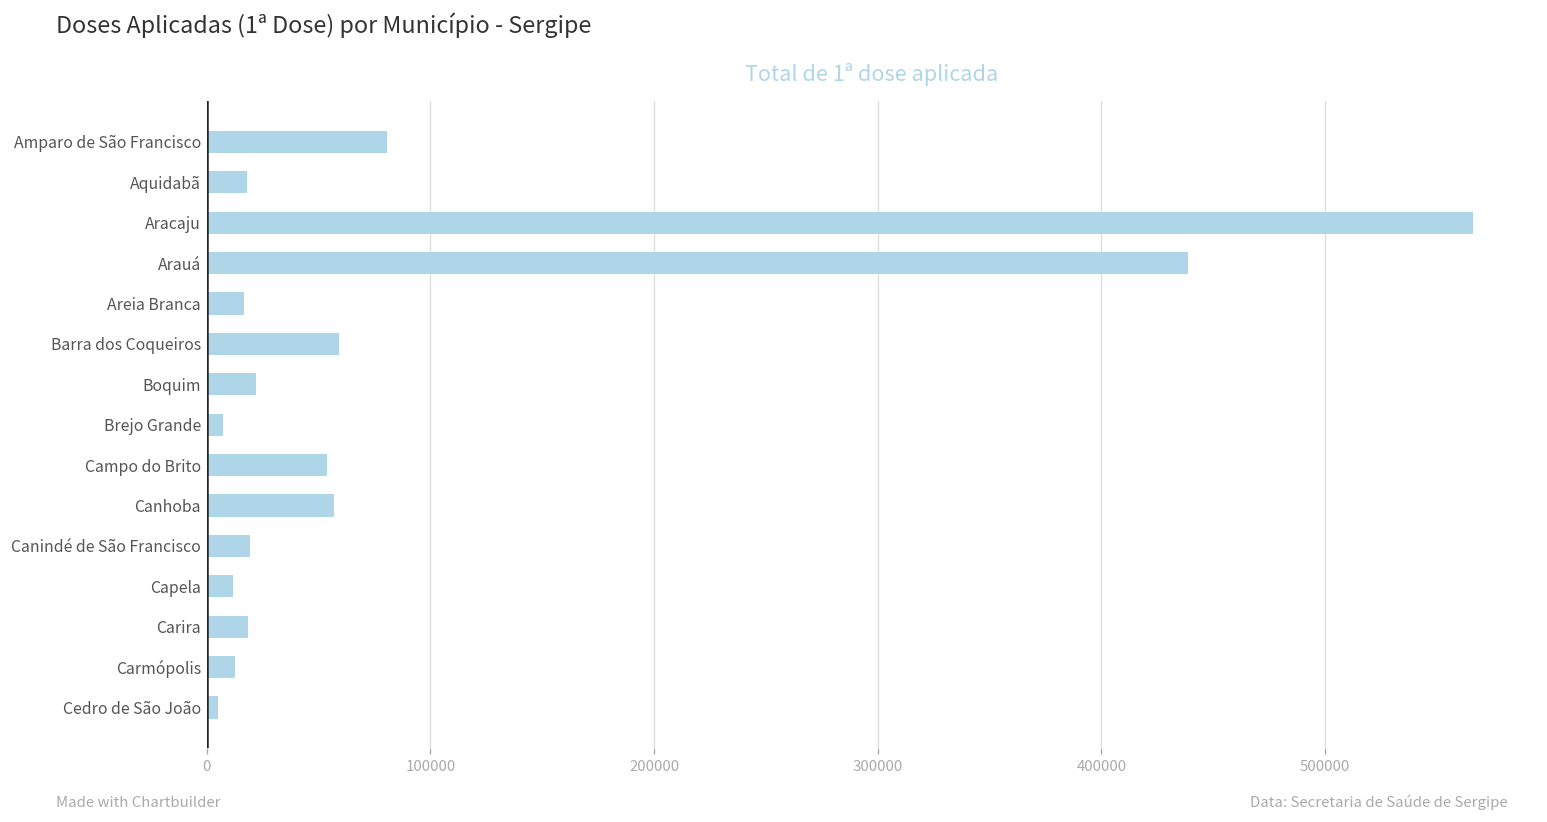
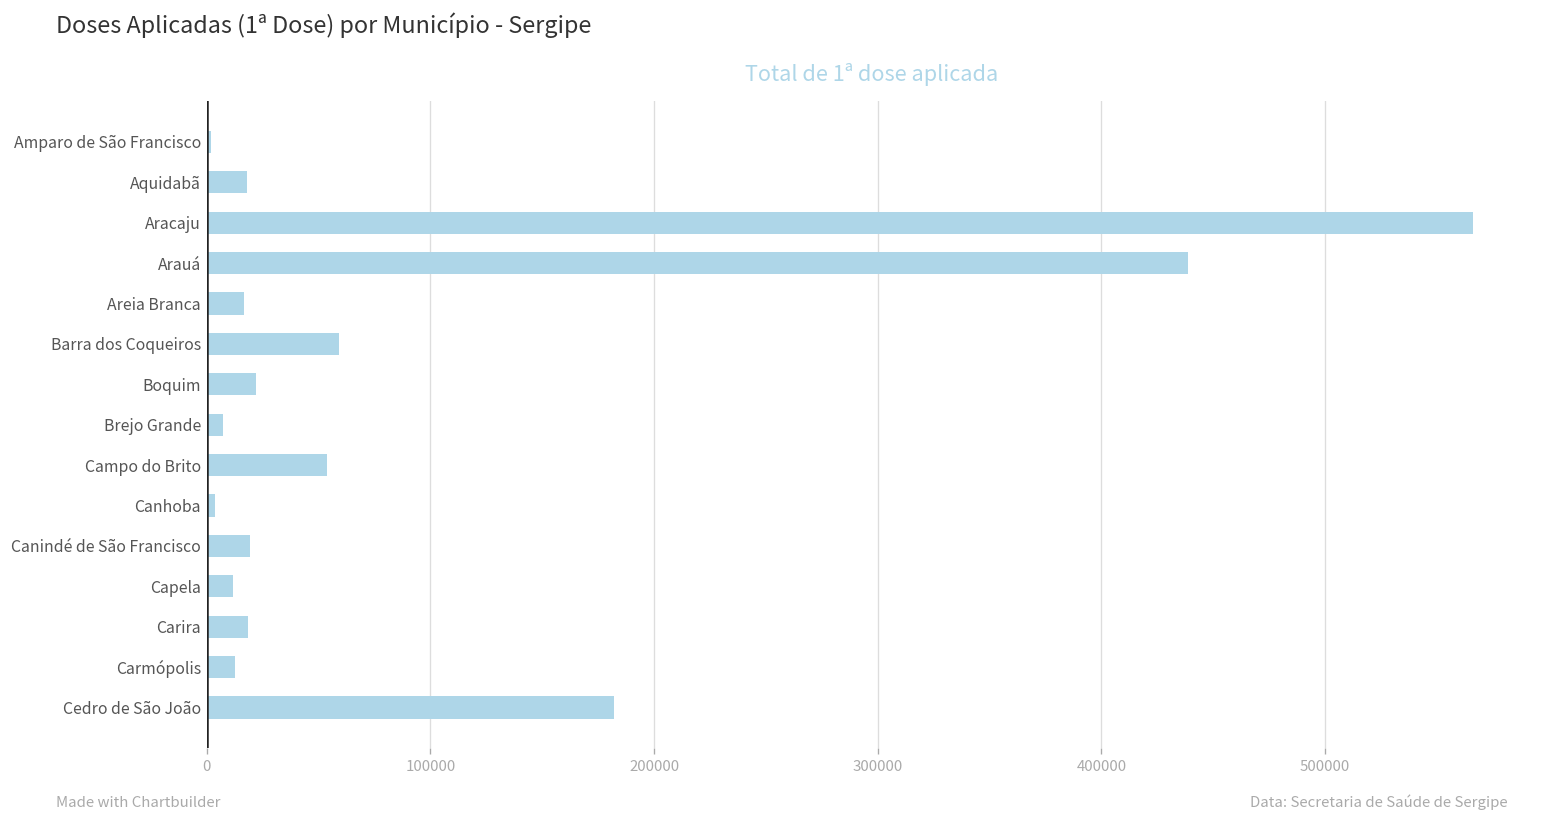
Amparo de São Francisco: 81000 -> 2000
Canhoba: 57000 -> 3000
Cedro de São João: 5000 -> 182000
